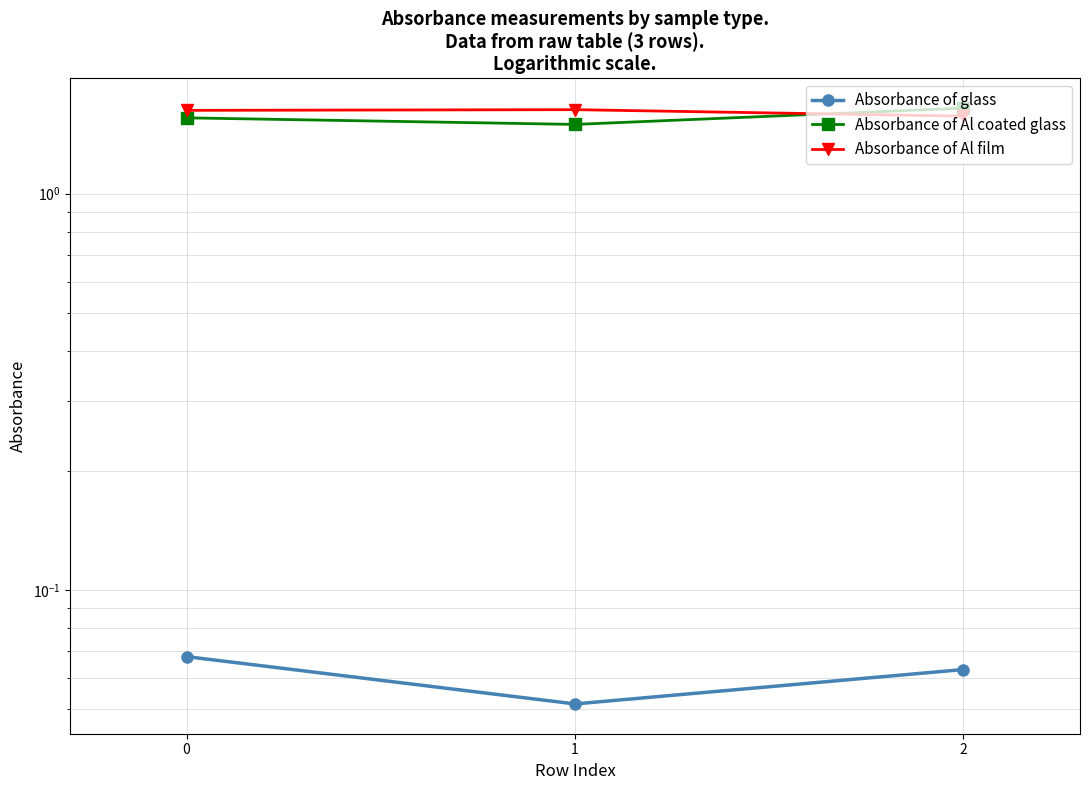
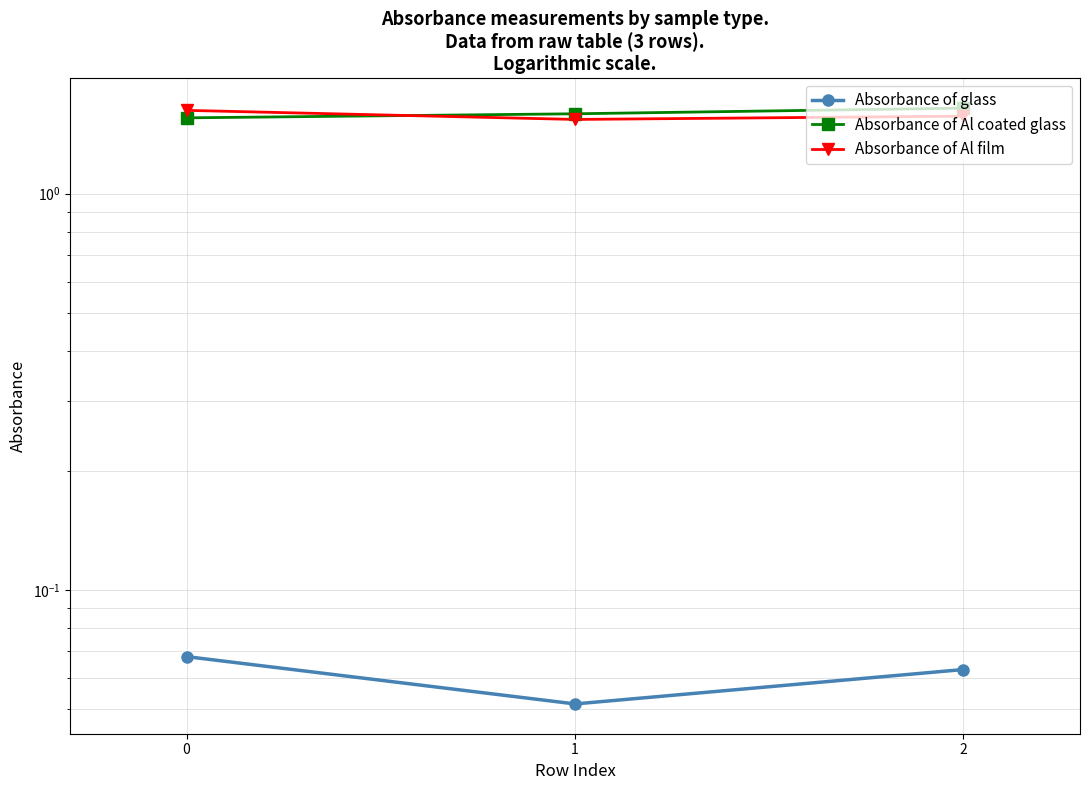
Absorbance of Al coated glass, 1: 1.50 -> 1.59
Absorbance of Al film, 1: 1.63 -> 1.54
